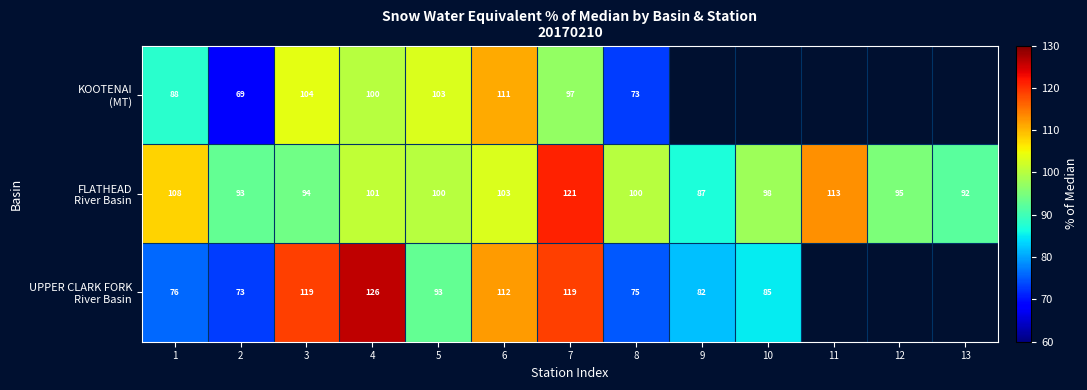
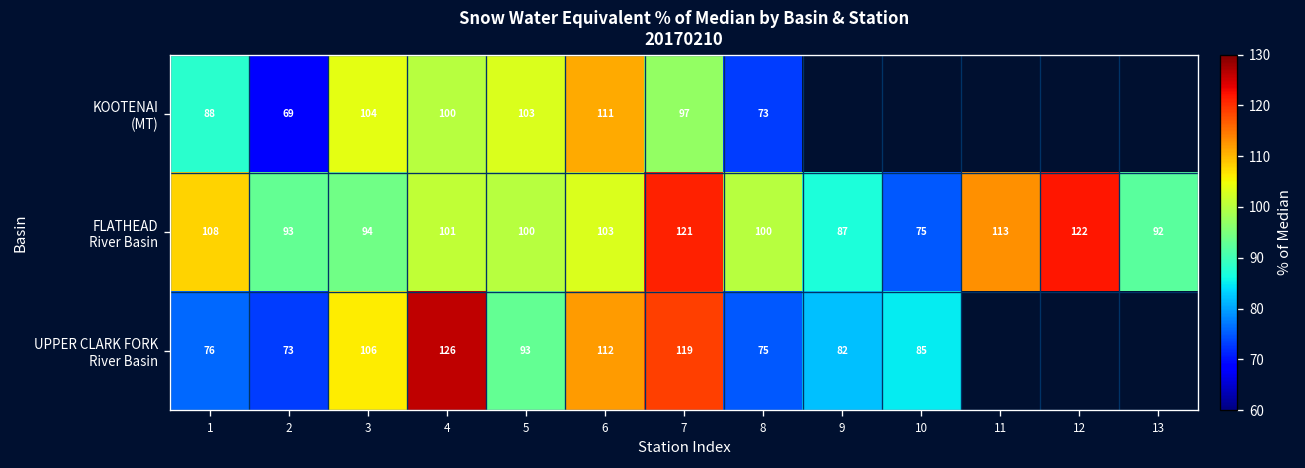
FLATHEAD River Basin, 10: 98 -> 75
FLATHEAD River Basin, 12: 95 -> 122
UPPER CLARK FORK River Basin, 3: 119 -> 106
